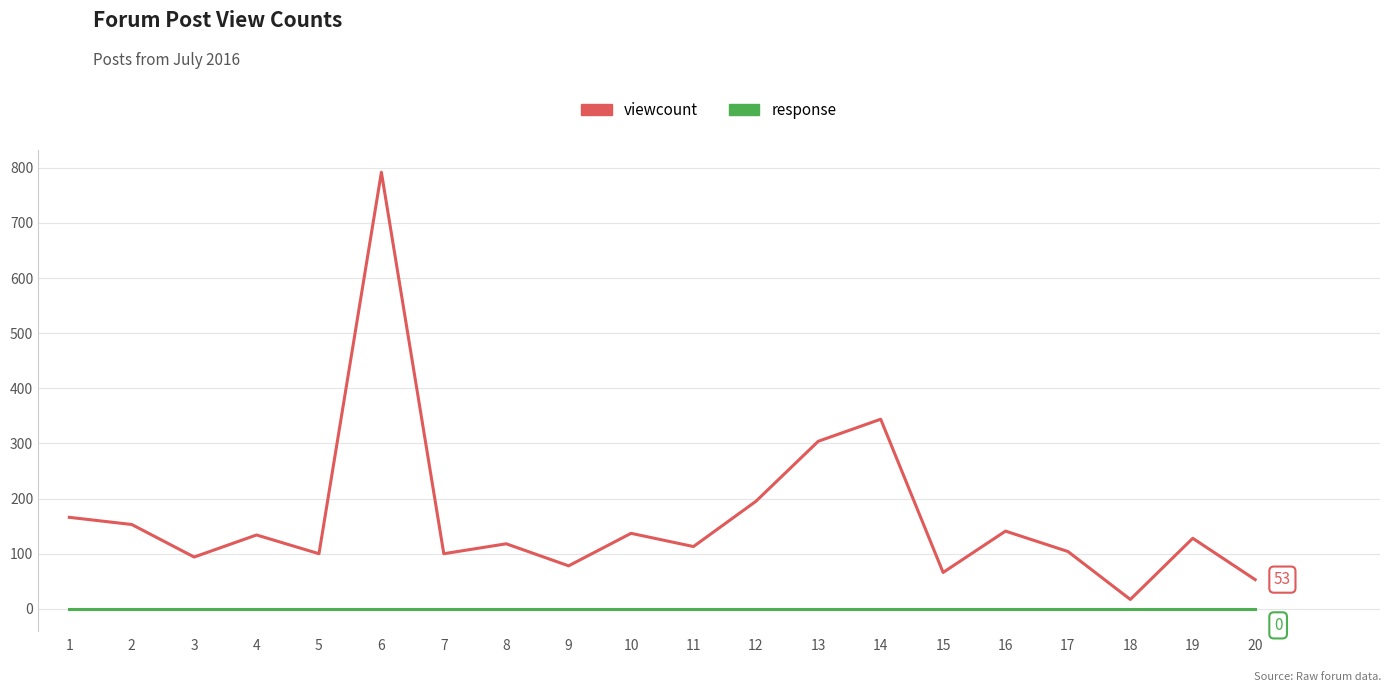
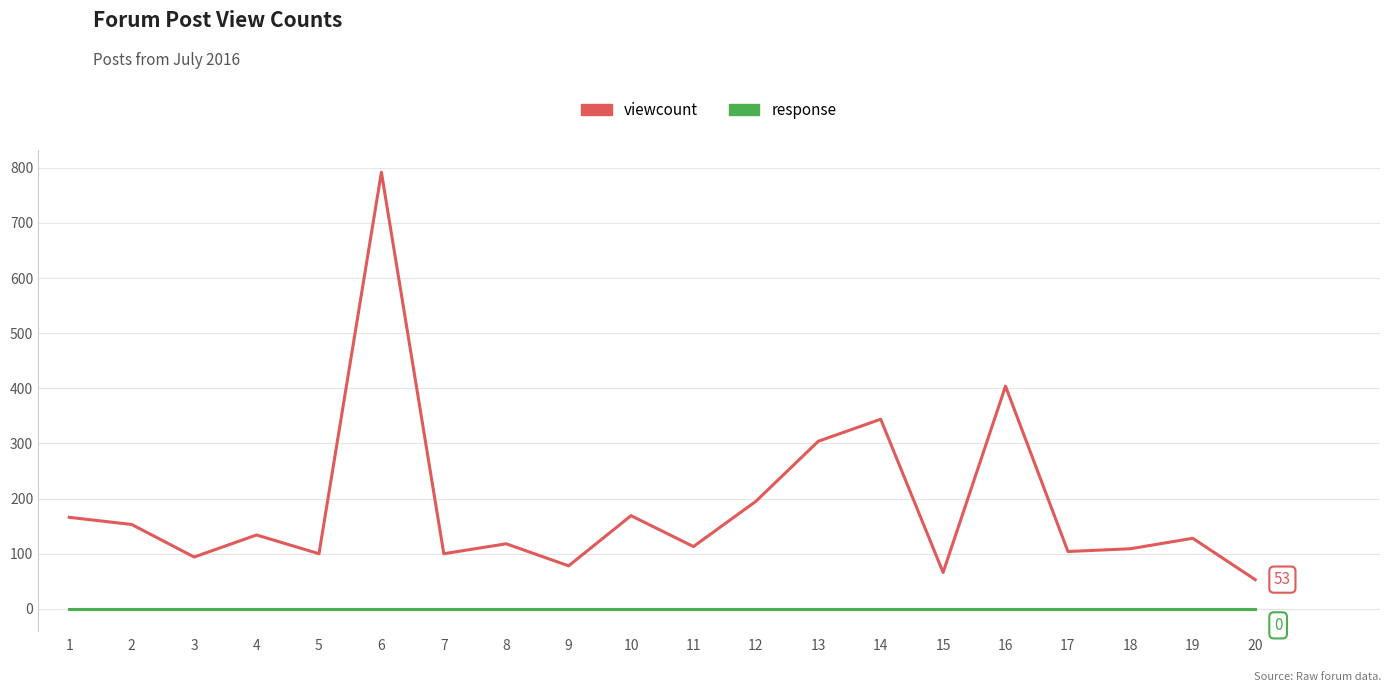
viewcount, 10: 140 -> 170
viewcount, 16: 140 -> 400
viewcount, 18: 20 -> 110
